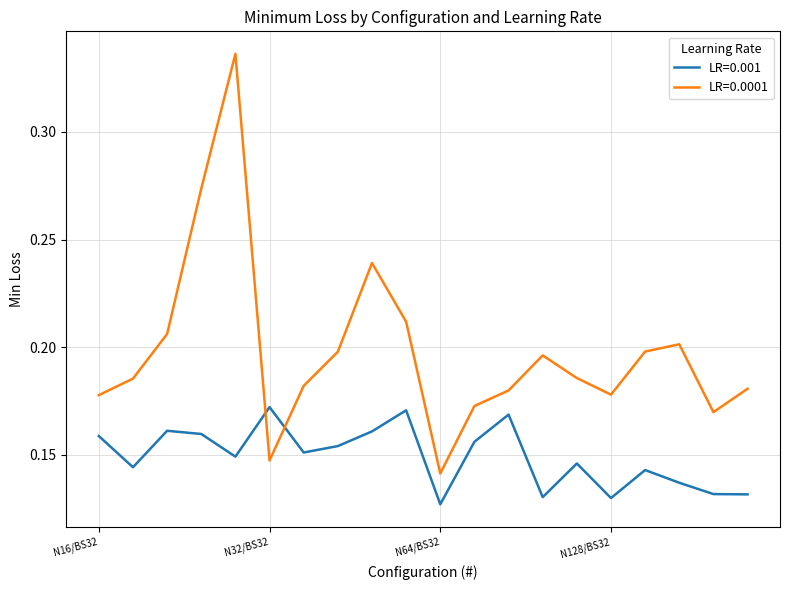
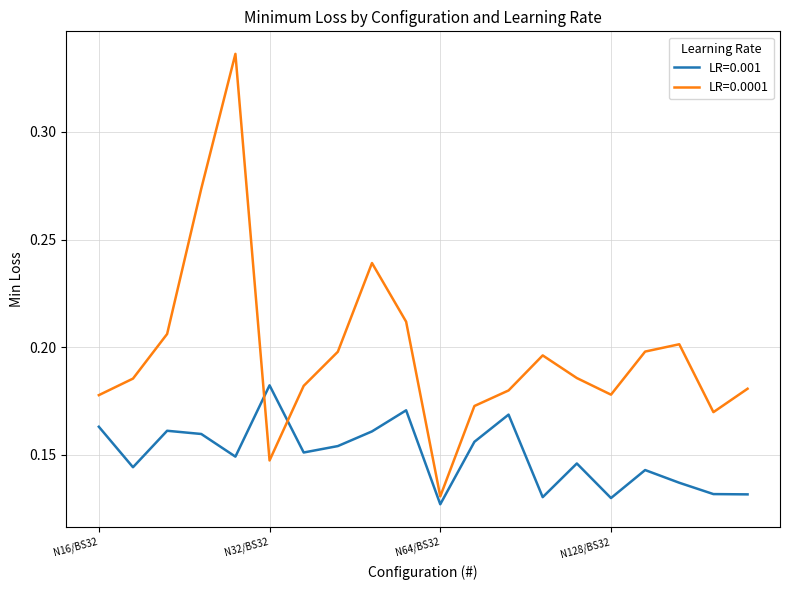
LR=0.001, N16/BS32: 0.159 -> 0.163
LR=0.001, N32/BS32: 0.172 -> 0.182
LR=0.0001, N64/BS32: 0.141 -> 0.131
